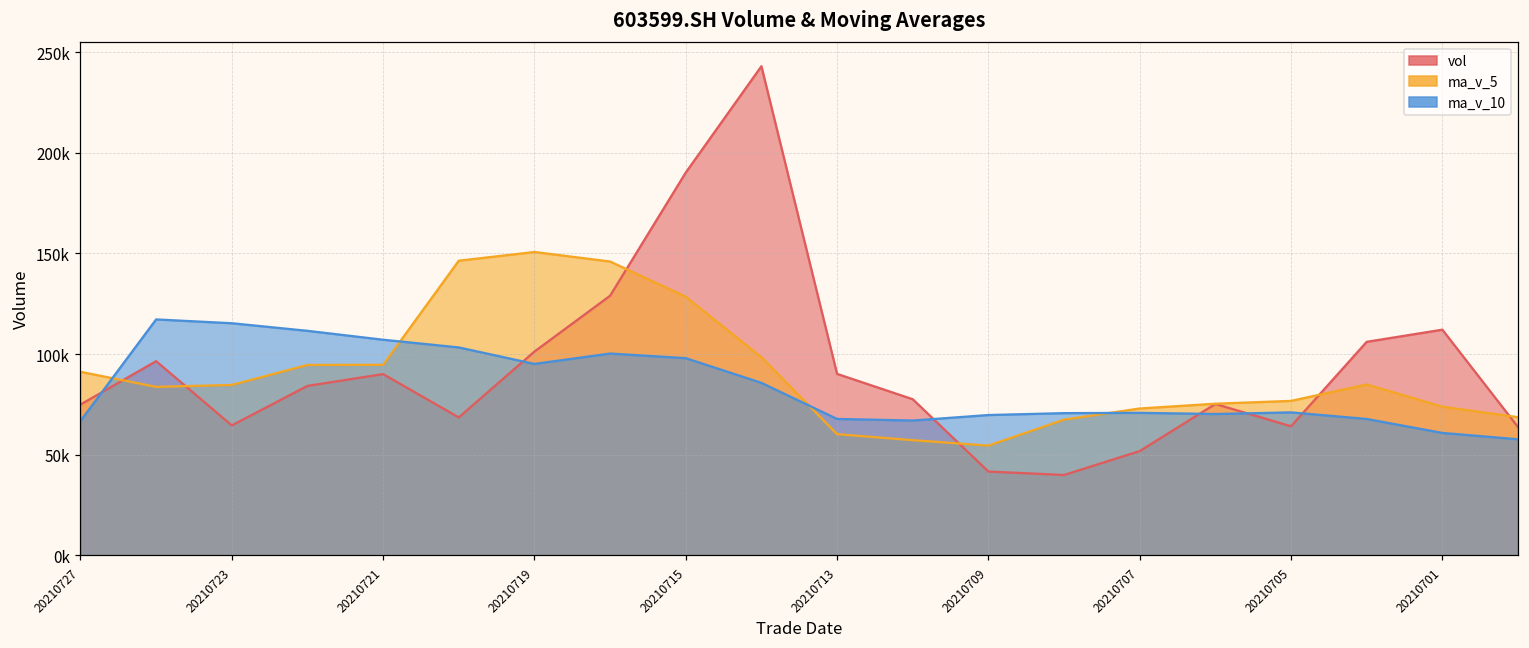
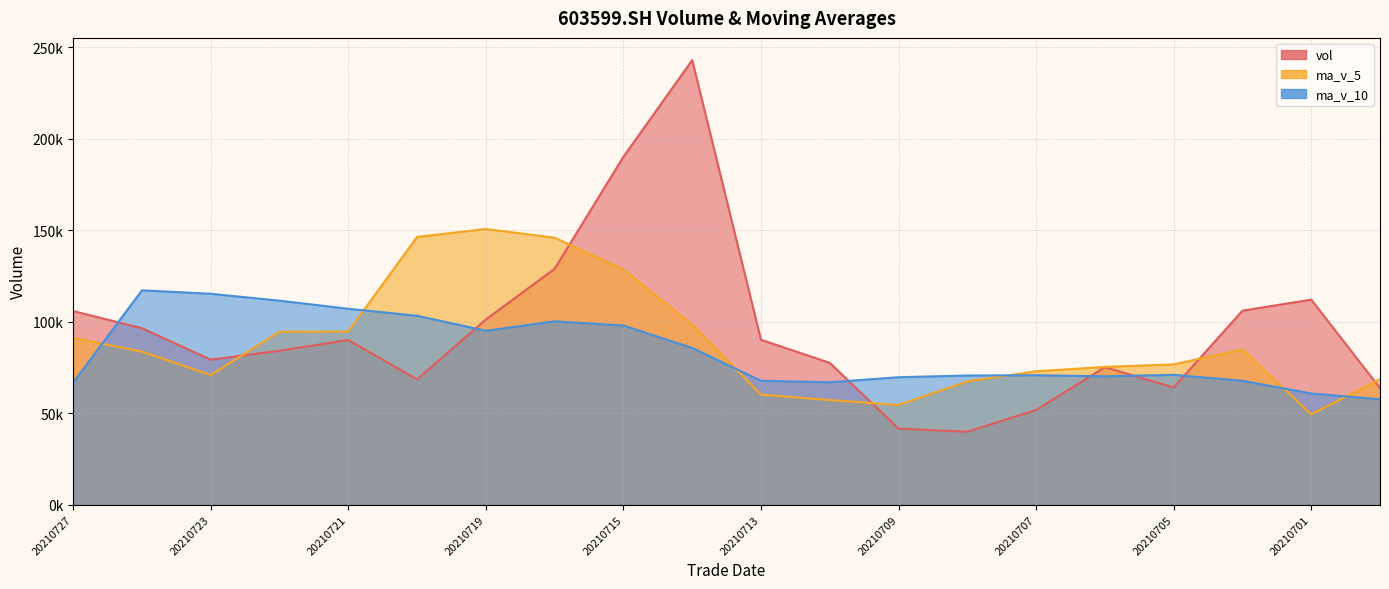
vol, 20210727: 75000 -> 106000
vol, 20210723: 65000 -> 79000
ma_v_5, 20210723: 85000 -> 71000
ma_v_5, 20210701: 74000 -> 49000
